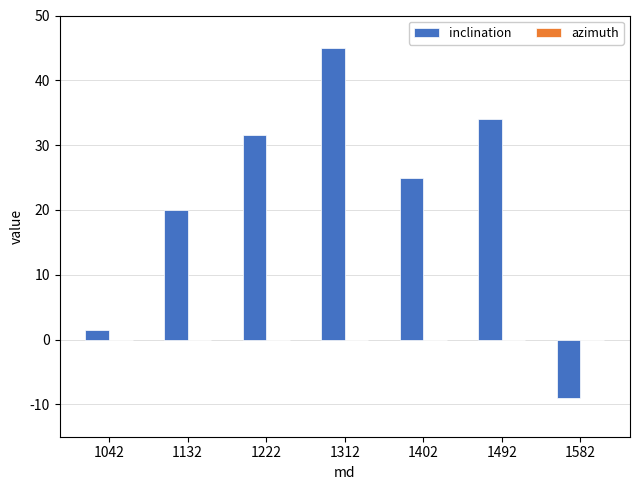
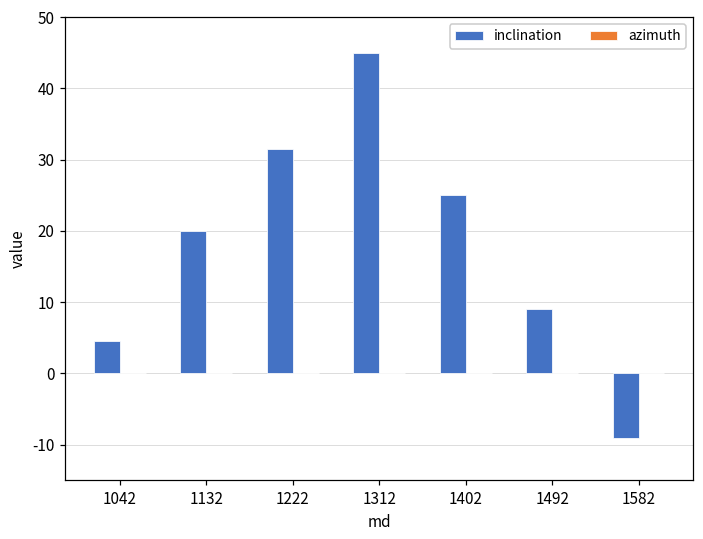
inclination, 1042: 2 -> 5
inclination, 1492: 34 -> 9
